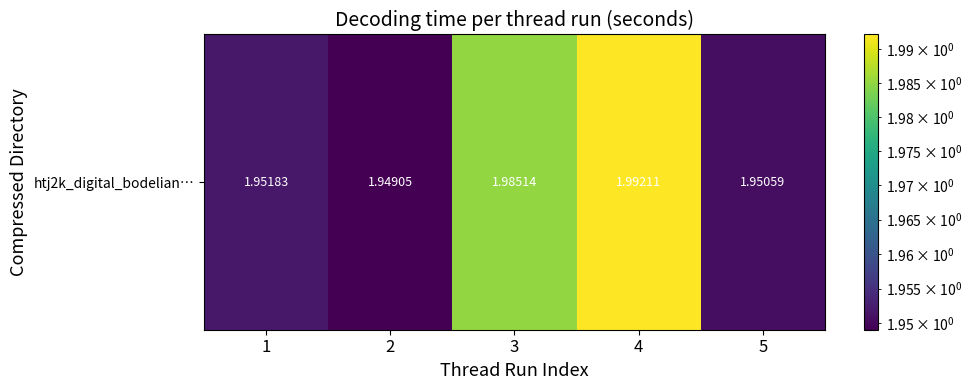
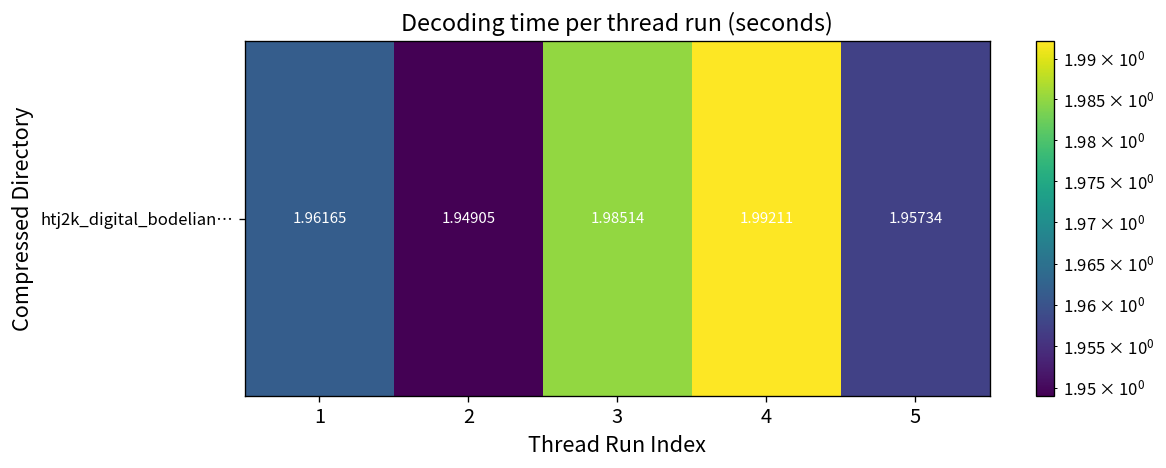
htj2k_digital_bodelian…, 1: 1.95183 -> 1.96165
htj2k_digital_bodelian…, 5: 1.95059 -> 1.95734
